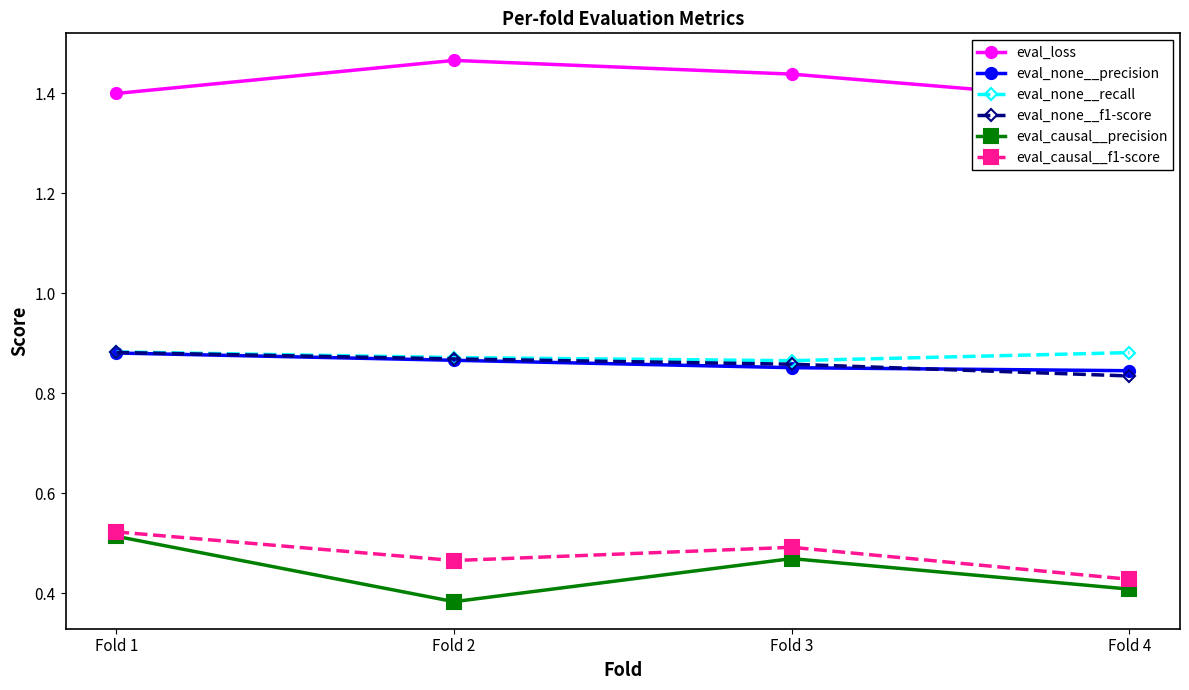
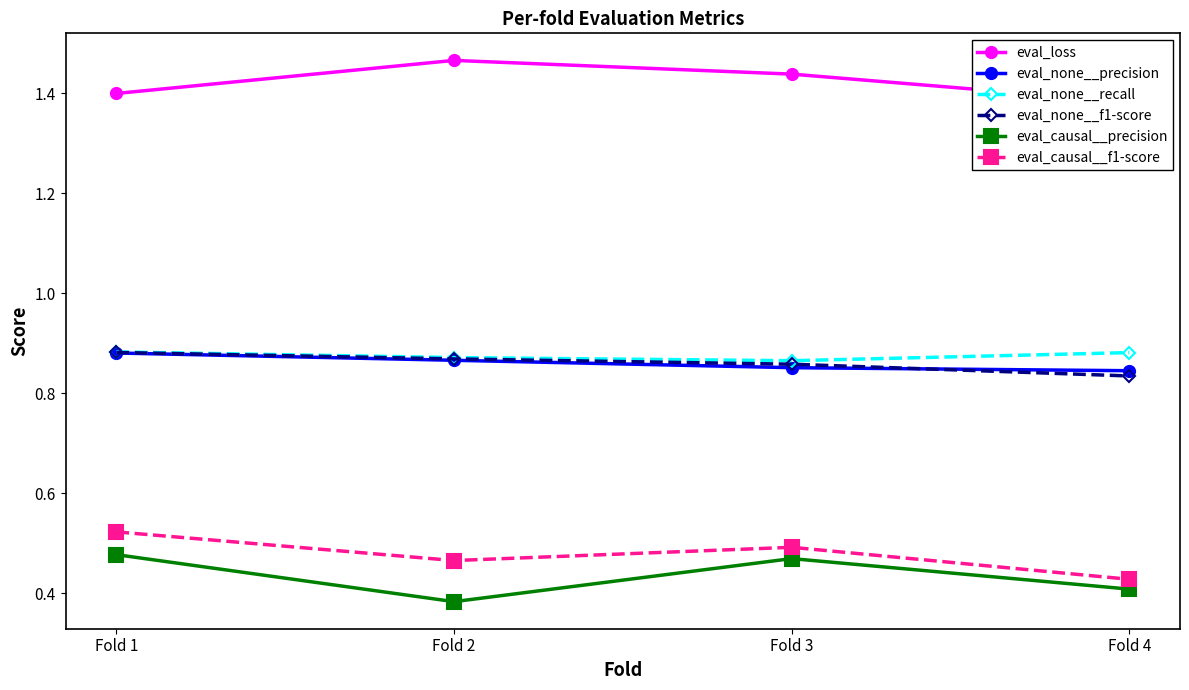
eval_causal__precision, Fold 1: 0.51 -> 0.48
